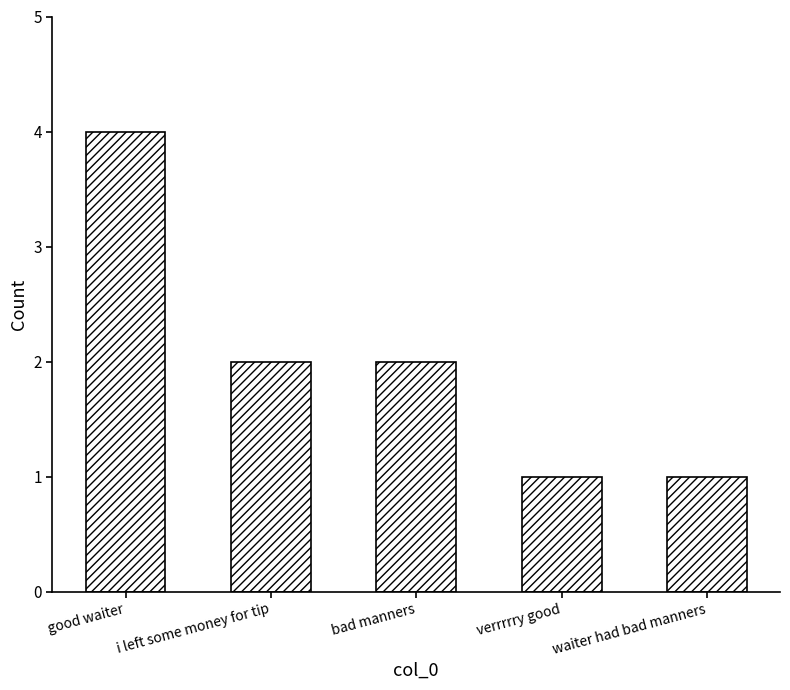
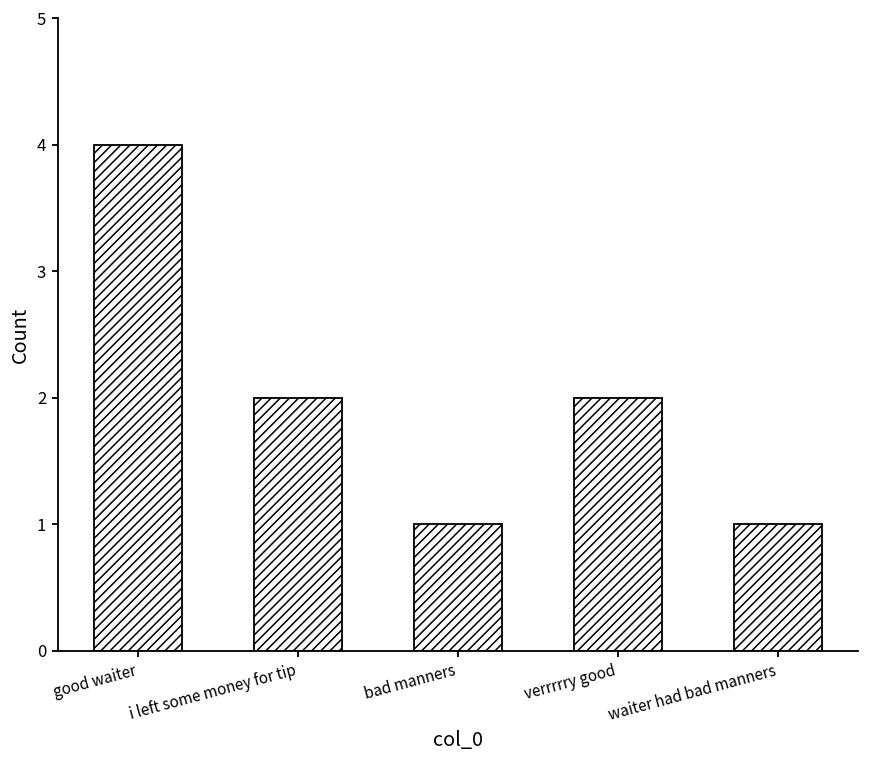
bad manners: 2 -> 1
verrrrry good: 1 -> 2
